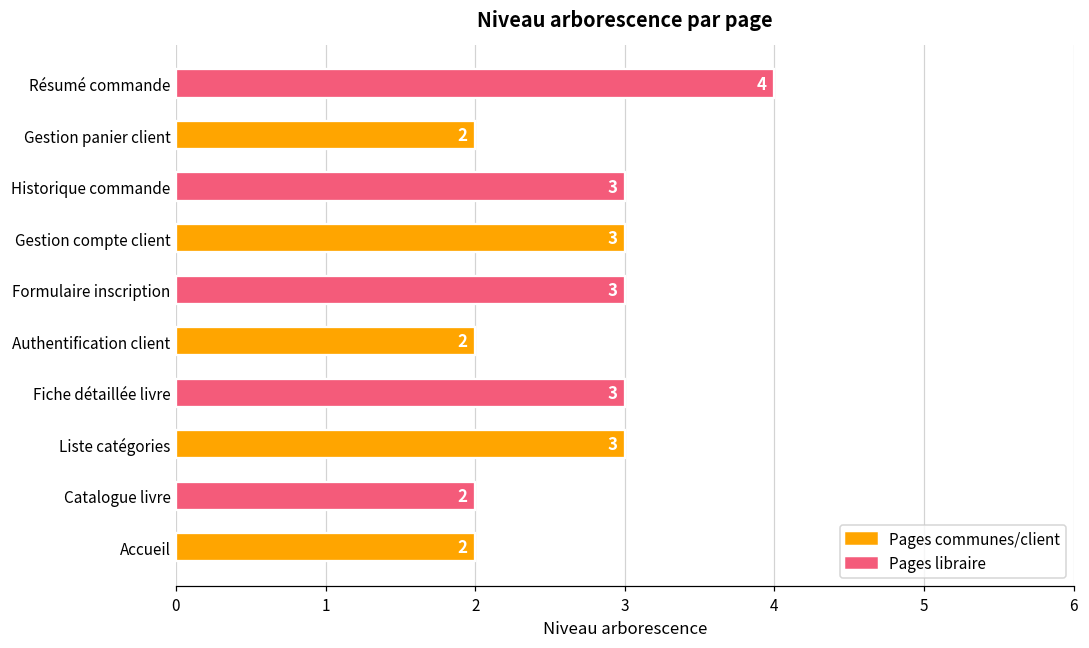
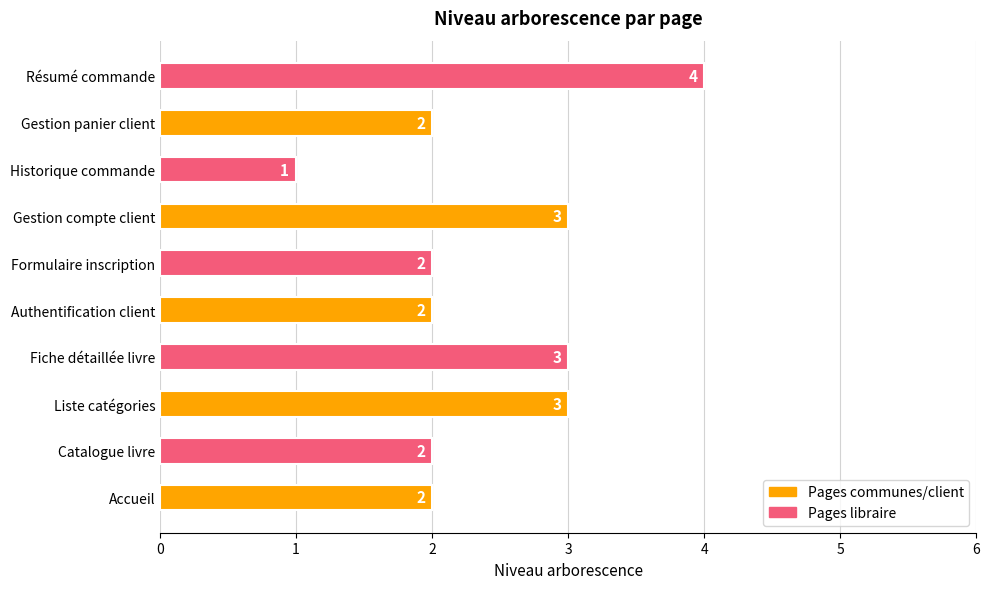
Historique commande: 3 -> 1
Formulaire inscription: 3 -> 2
